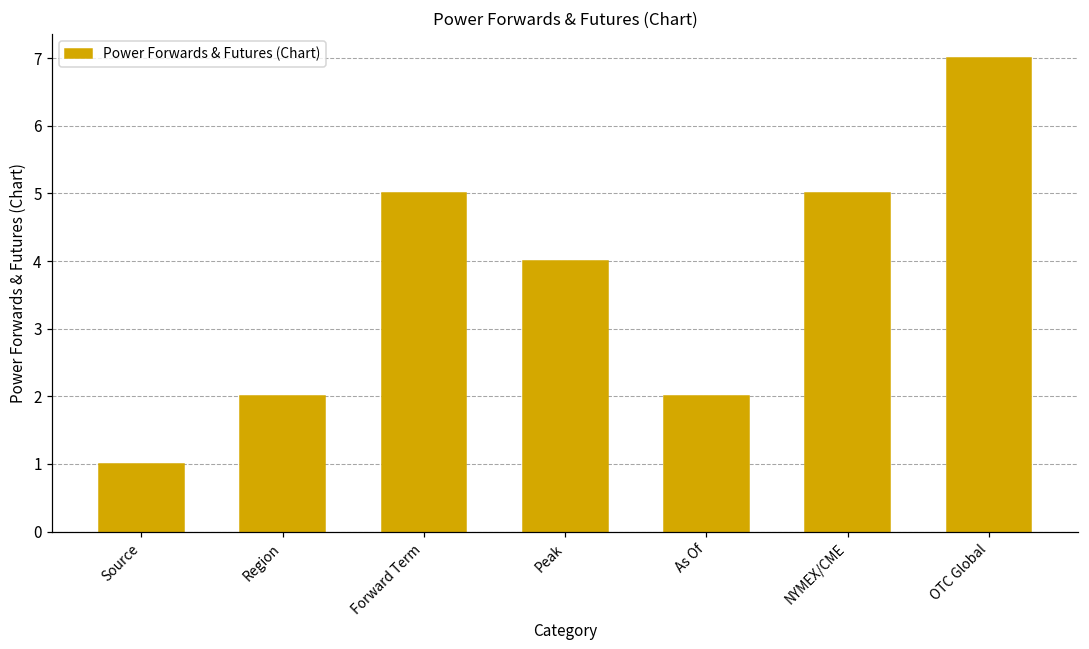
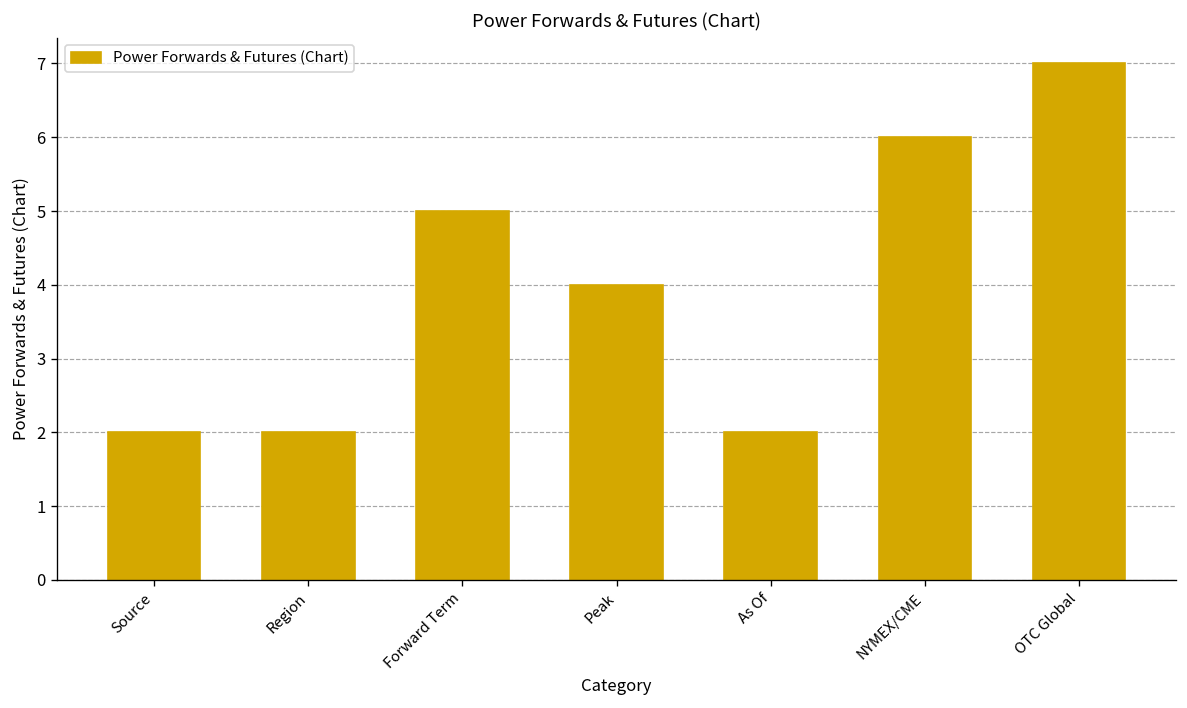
Source: 1 -> 2
NYMEX/CME: 5 -> 6
